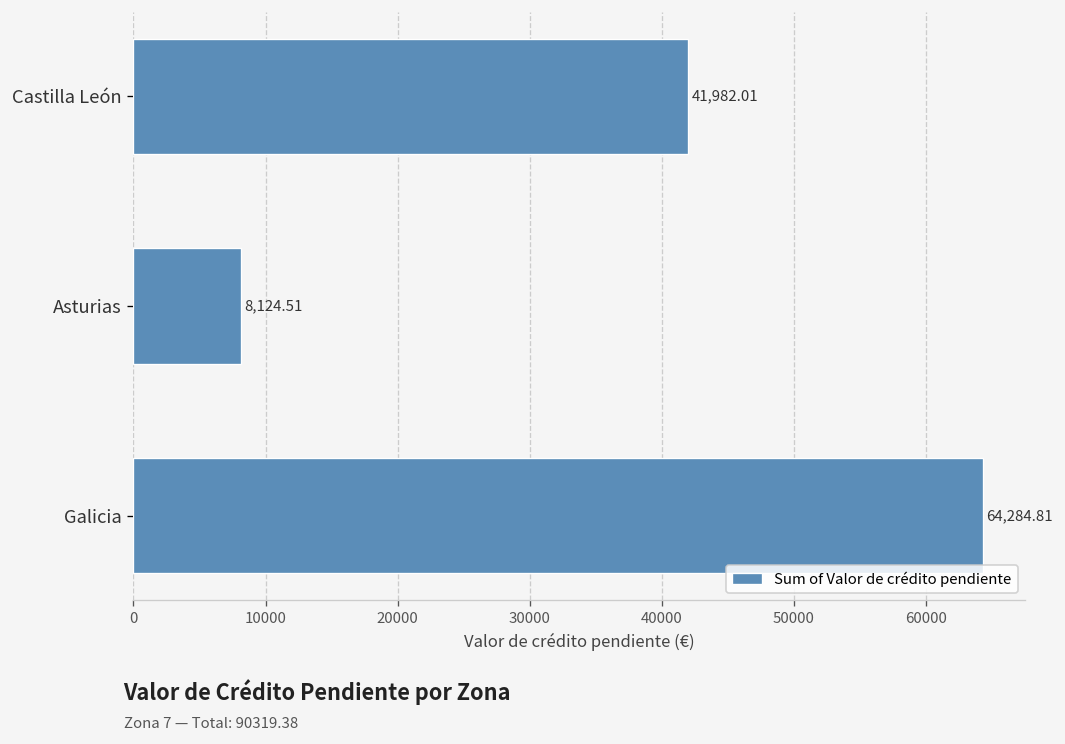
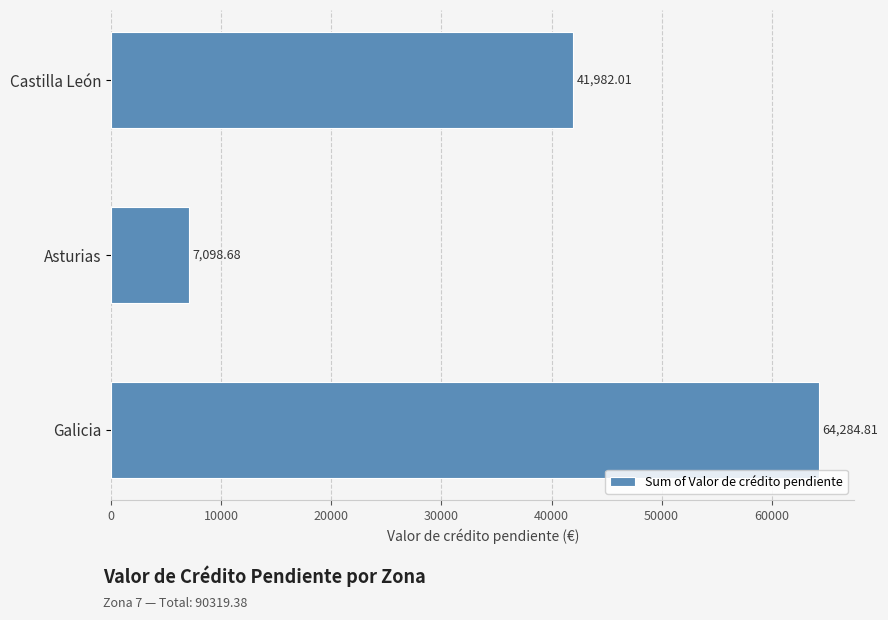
Asturias: 8,124.51 -> 7,098.68
